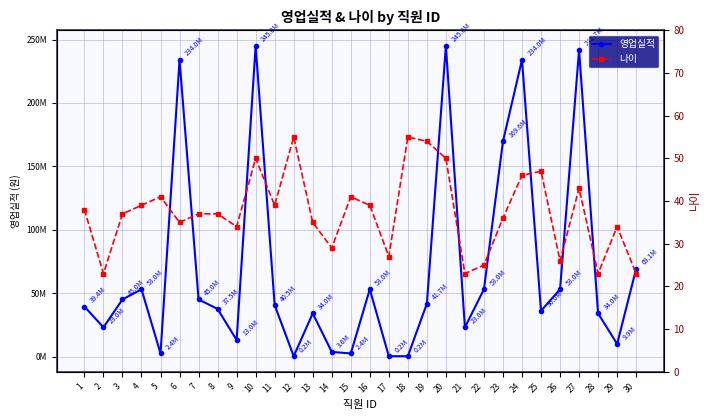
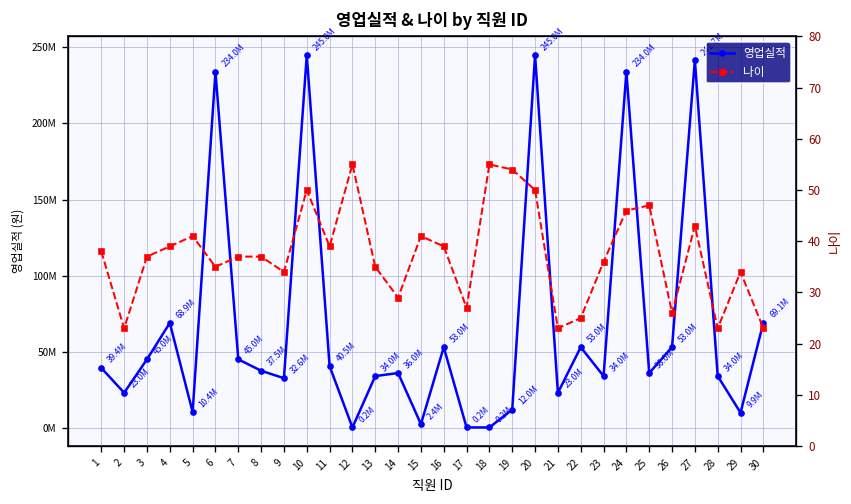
영업실적, 4: 53.0M -> 68.9M
영업실적, 5: 2.4M -> 10.4M
영업실적, 9: 13.0M -> 32.6M
영업실적, 14: 3.6M -> 36.0M
영업실적, 19: 41.7M -> 12.0M
영업실적, 23: 169.6M -> 34.0M
